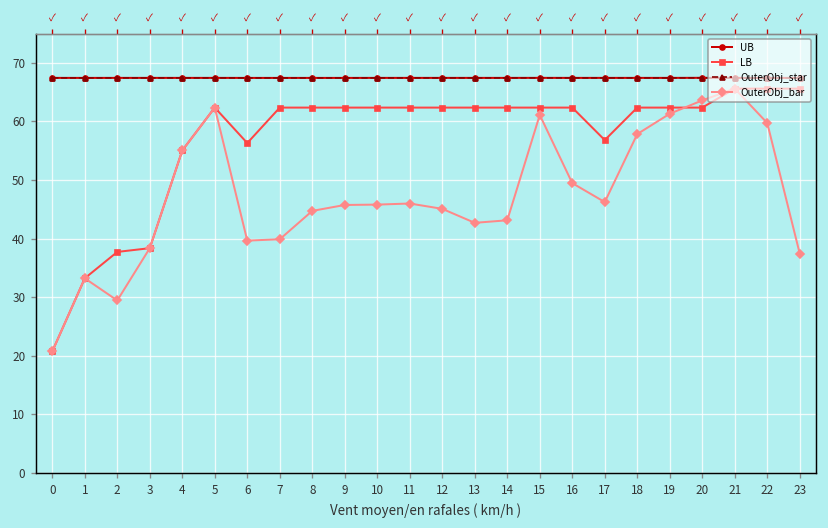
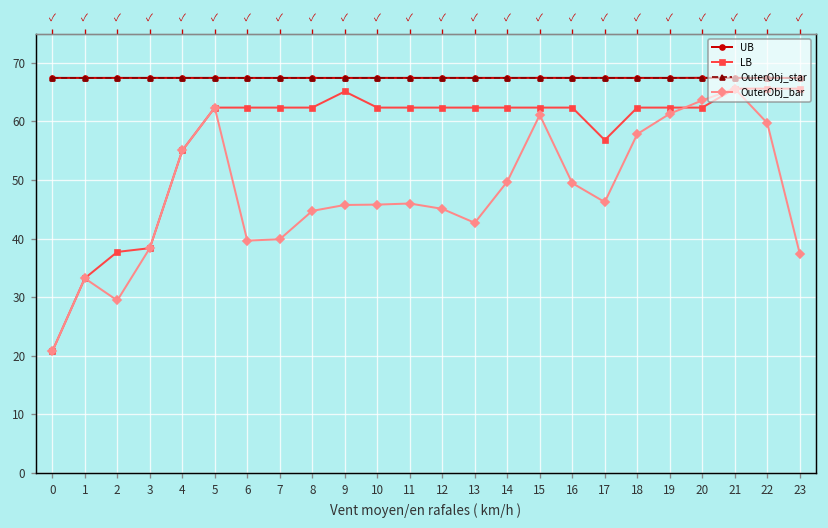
LB, 6: 56 -> 62
LB, 9: 62 -> 65
OuterObj_bar, 14: 43 -> 50
